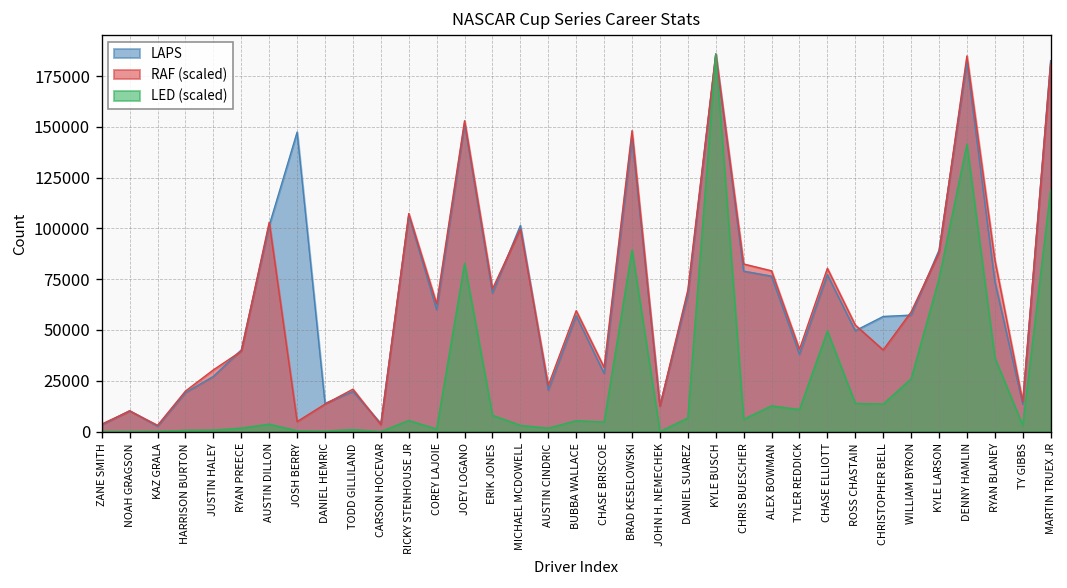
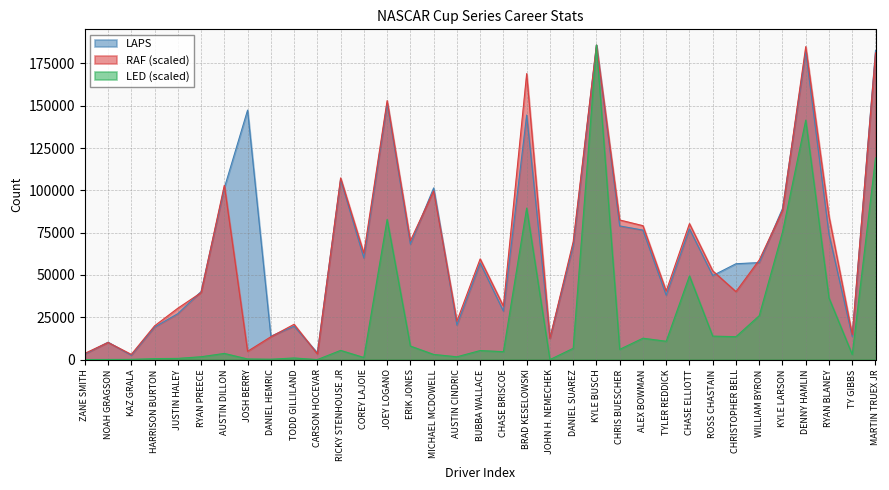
RAF (scaled), BRAD KESELOWSKI: 148000 -> 169000
